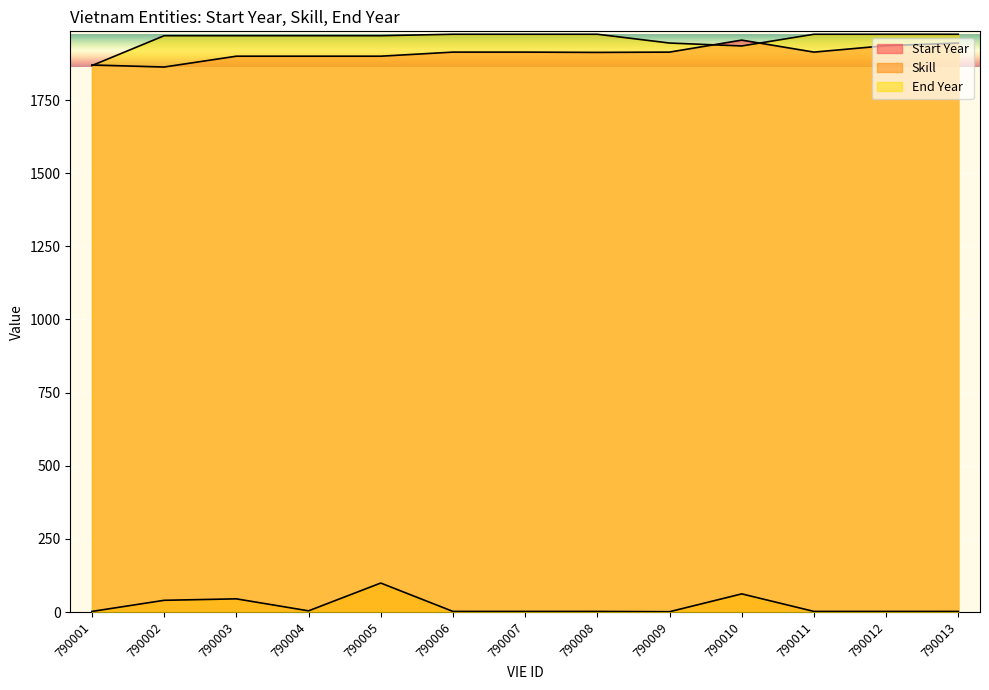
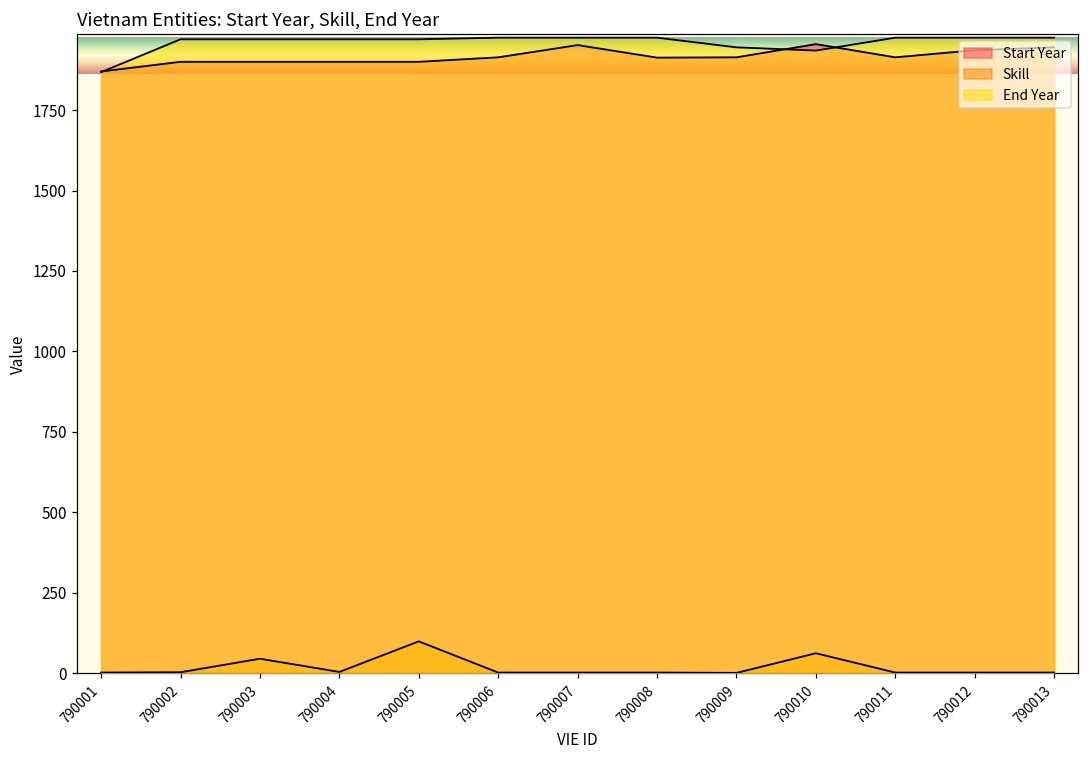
Start Year, 790002: 1860 -> 1900
Skill, 790002: 40 -> 0
Start Year, 790007: 1910 -> 1950
